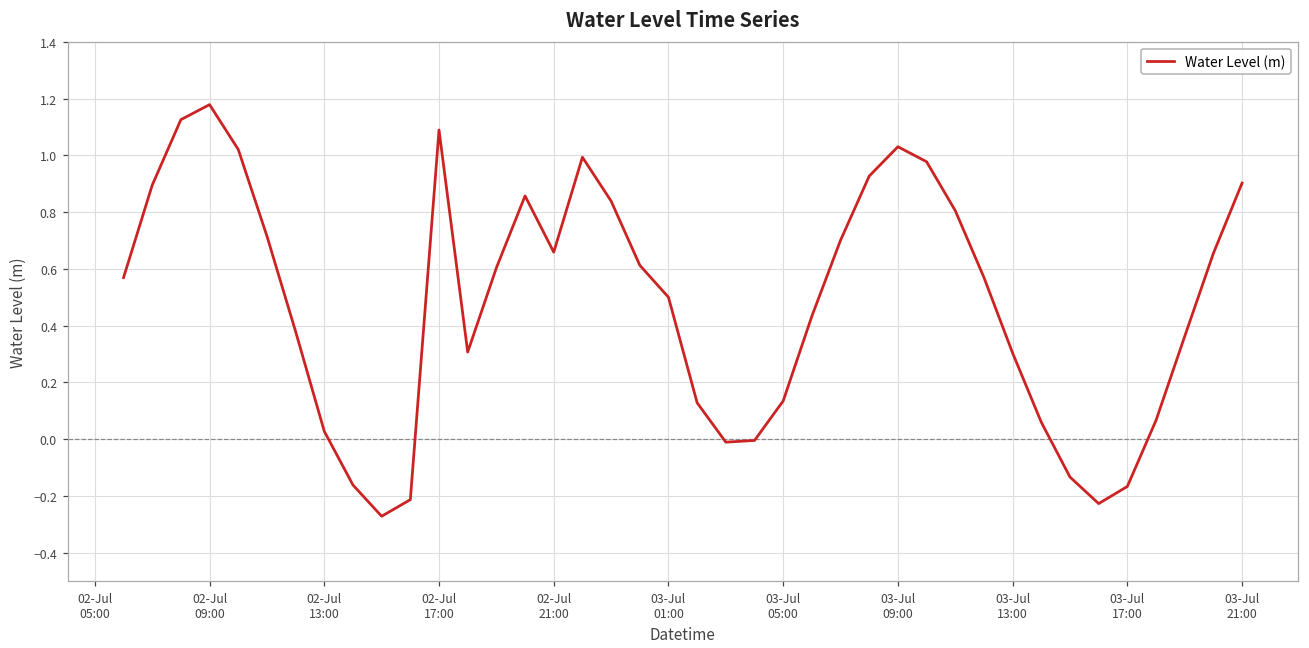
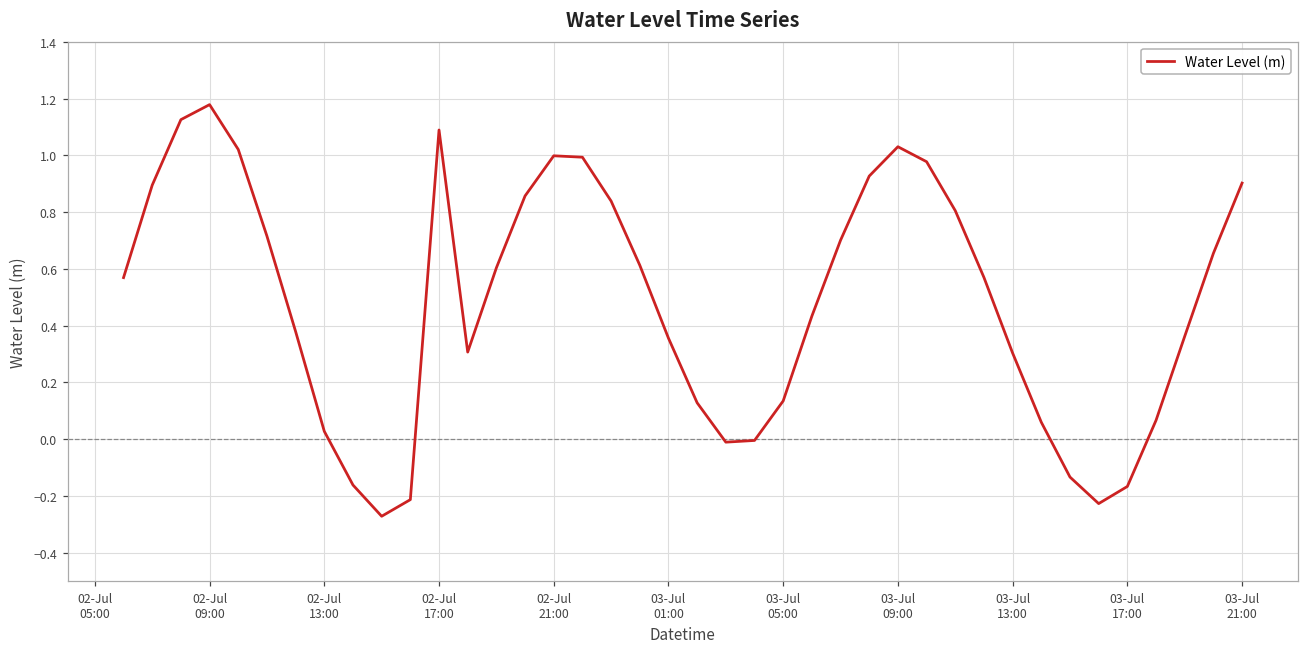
02-Jul 21:00: 0.66 -> 1.00
03-Jul 01:00: 0.50 -> 0.36
